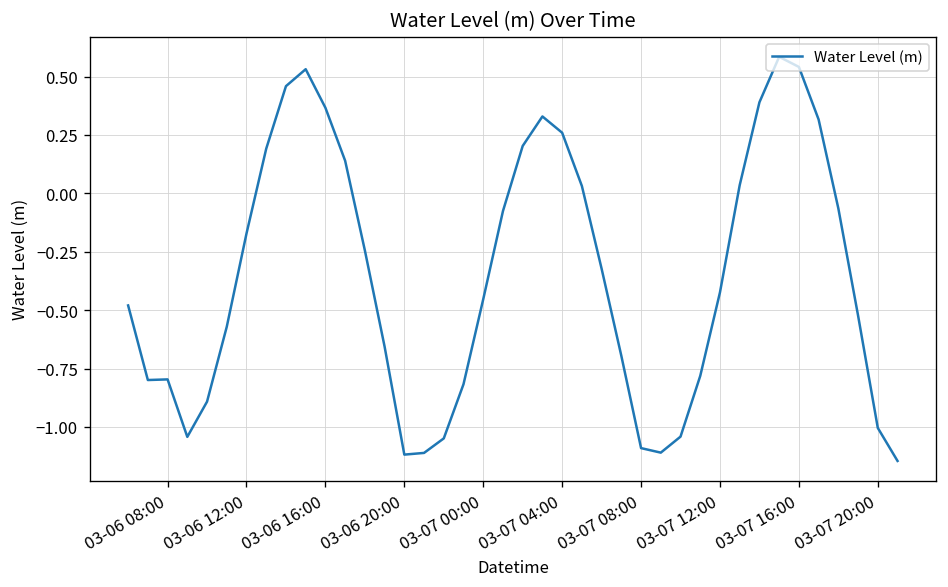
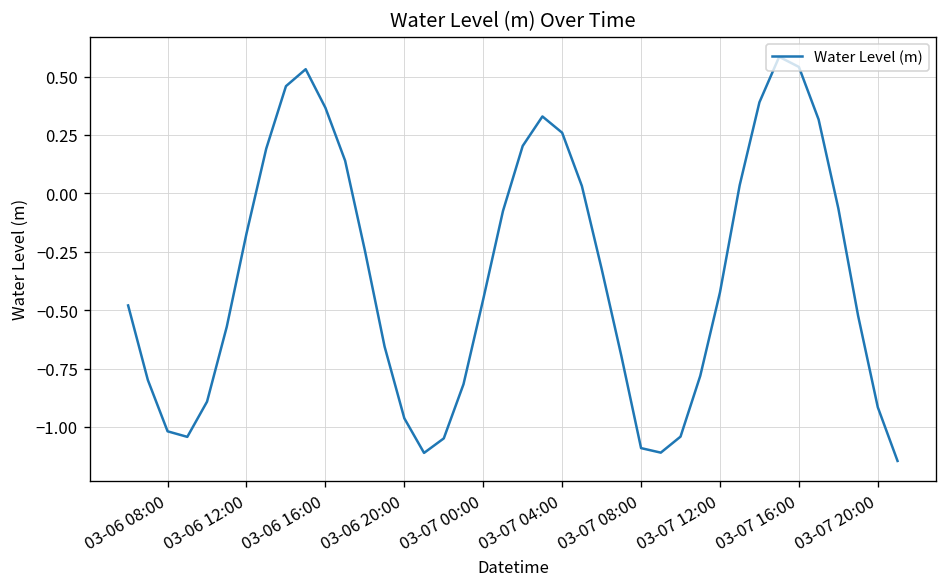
03-06 08:00: -0.80 -> -1.02
03-06 20:00: -1.12 -> -0.96
03-07 20:00: -1.00 -> -0.92
